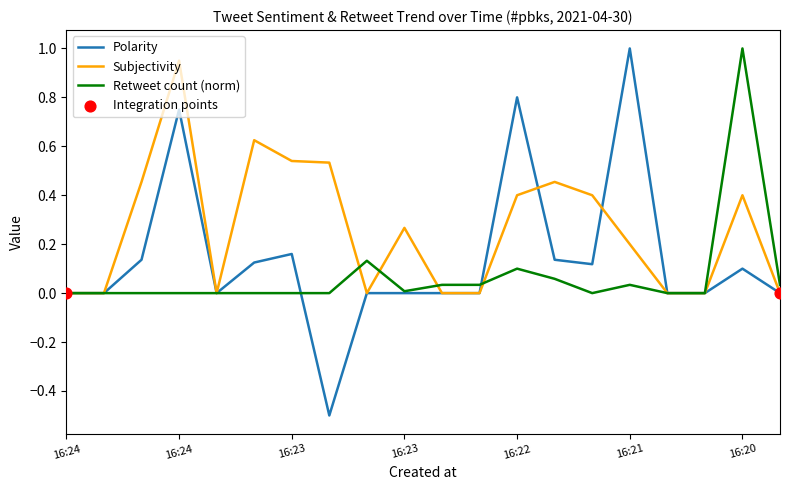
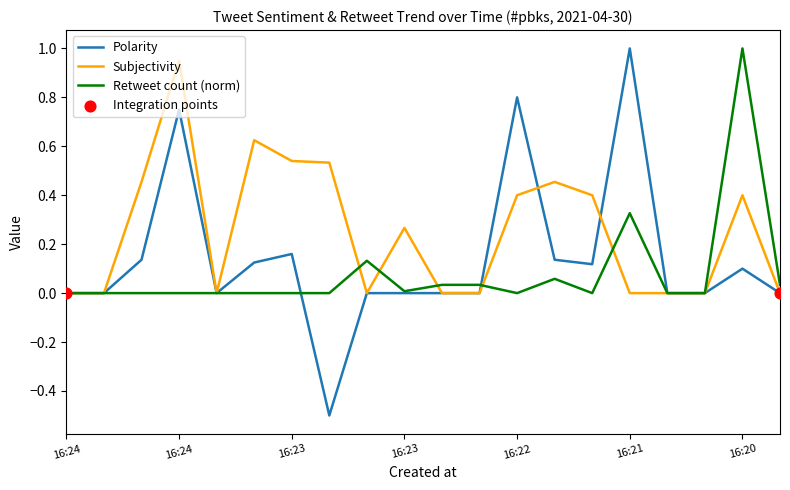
Retweet count (norm), 16:22: 0.1 -> 0.0
Subjectivity, 16:21: 0.2 -> 0.0
Retweet count (norm), 16:21: 0.03 -> 0.33
